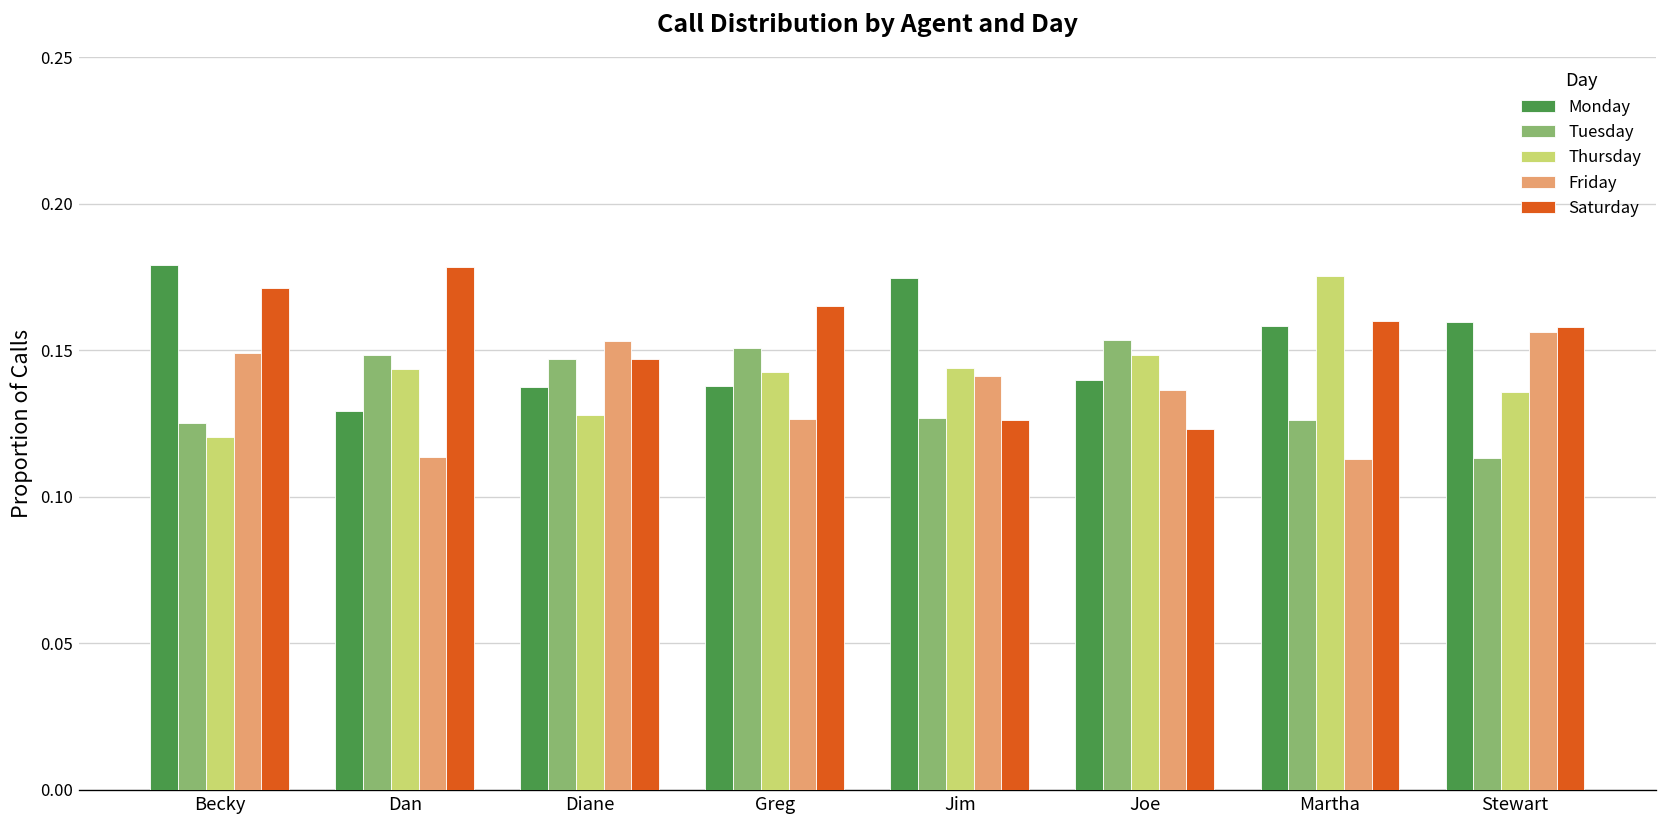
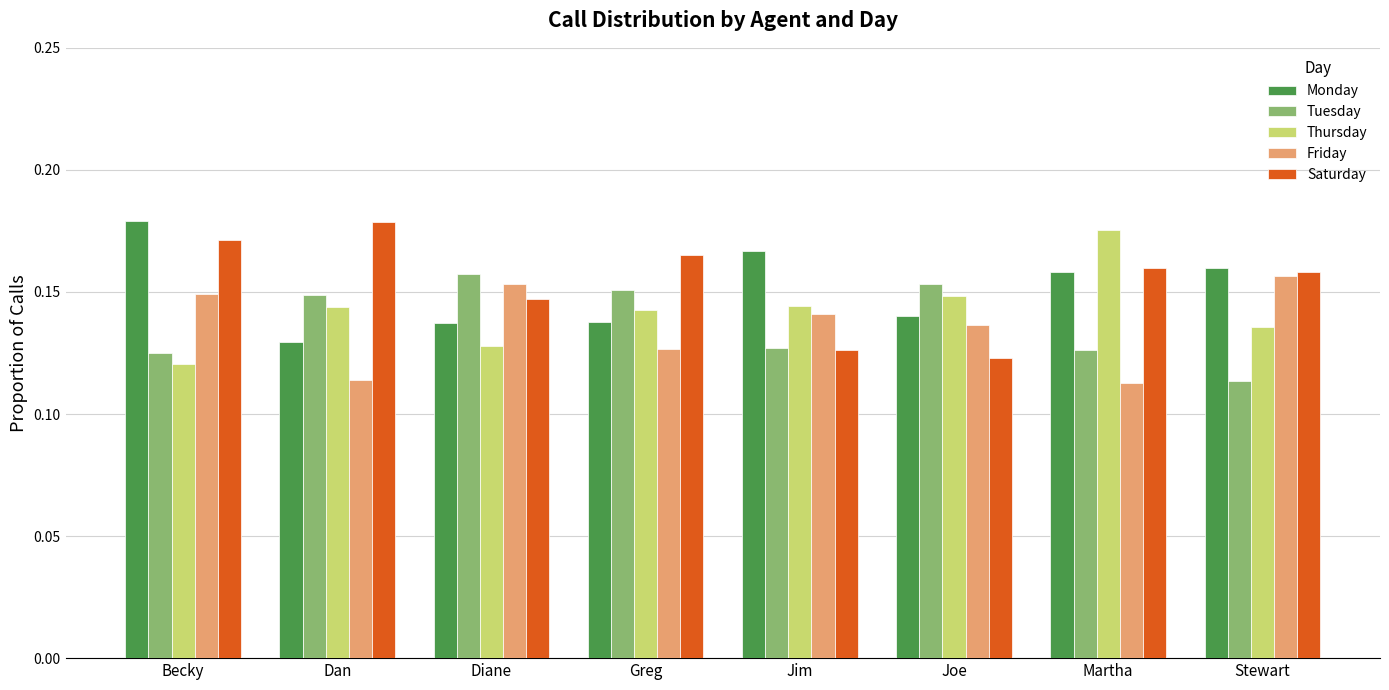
Tuesday, Diane: 0.147 -> 0.158
Monday, Jim: 0.175 -> 0.167
